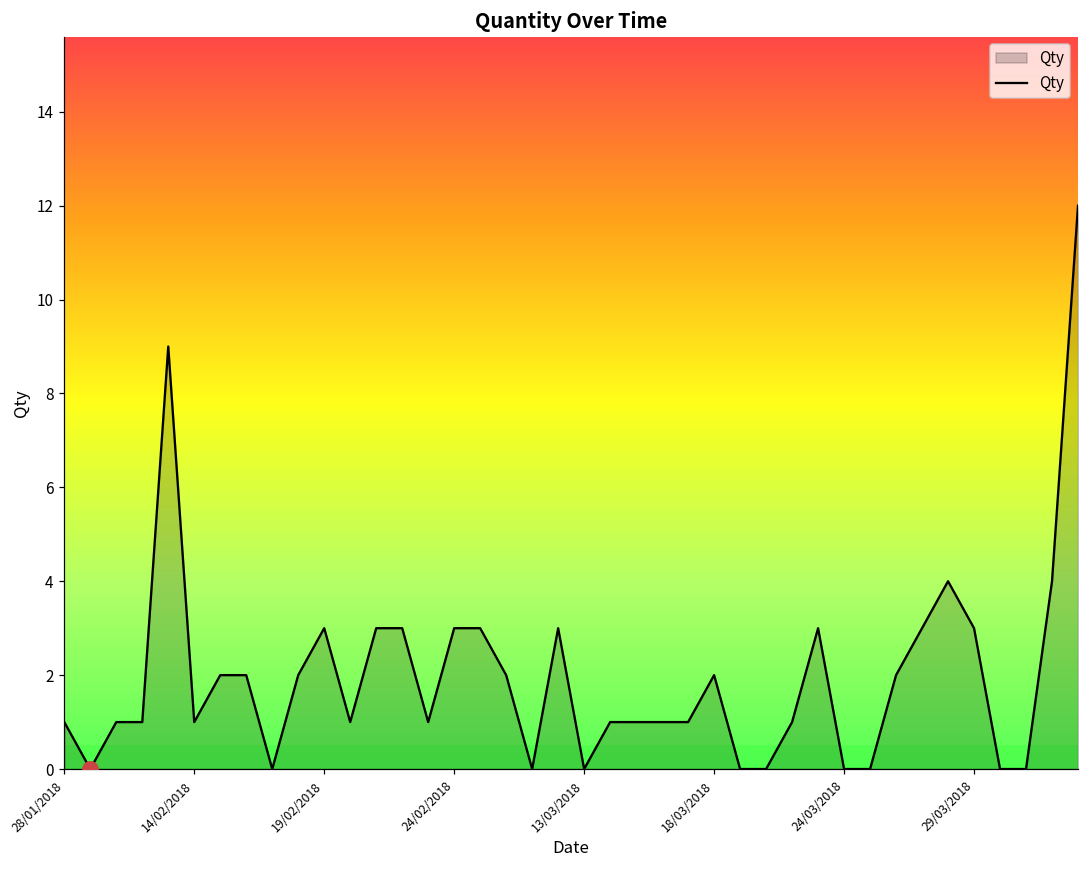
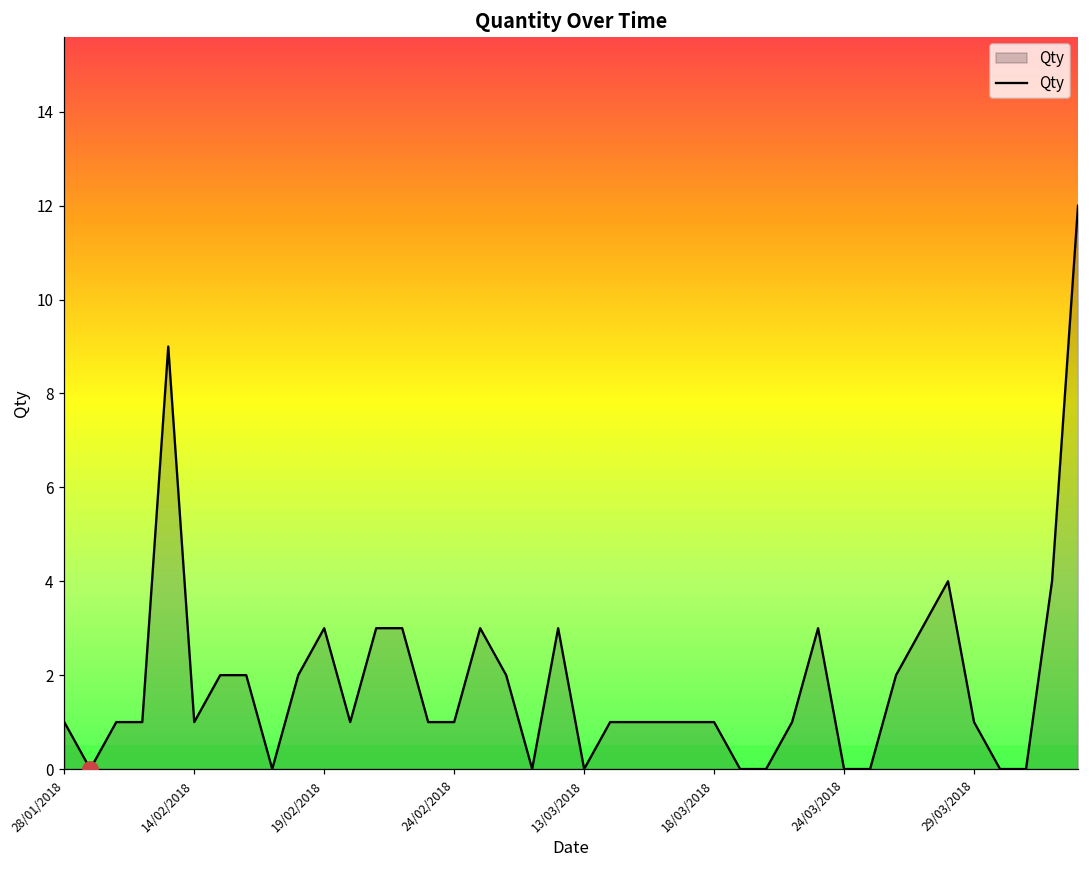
Qty, 24/02/2018: 3 -> 1
Qty, 18/03/2018: 2 -> 1
Qty, 29/03/2018: 3 -> 1
